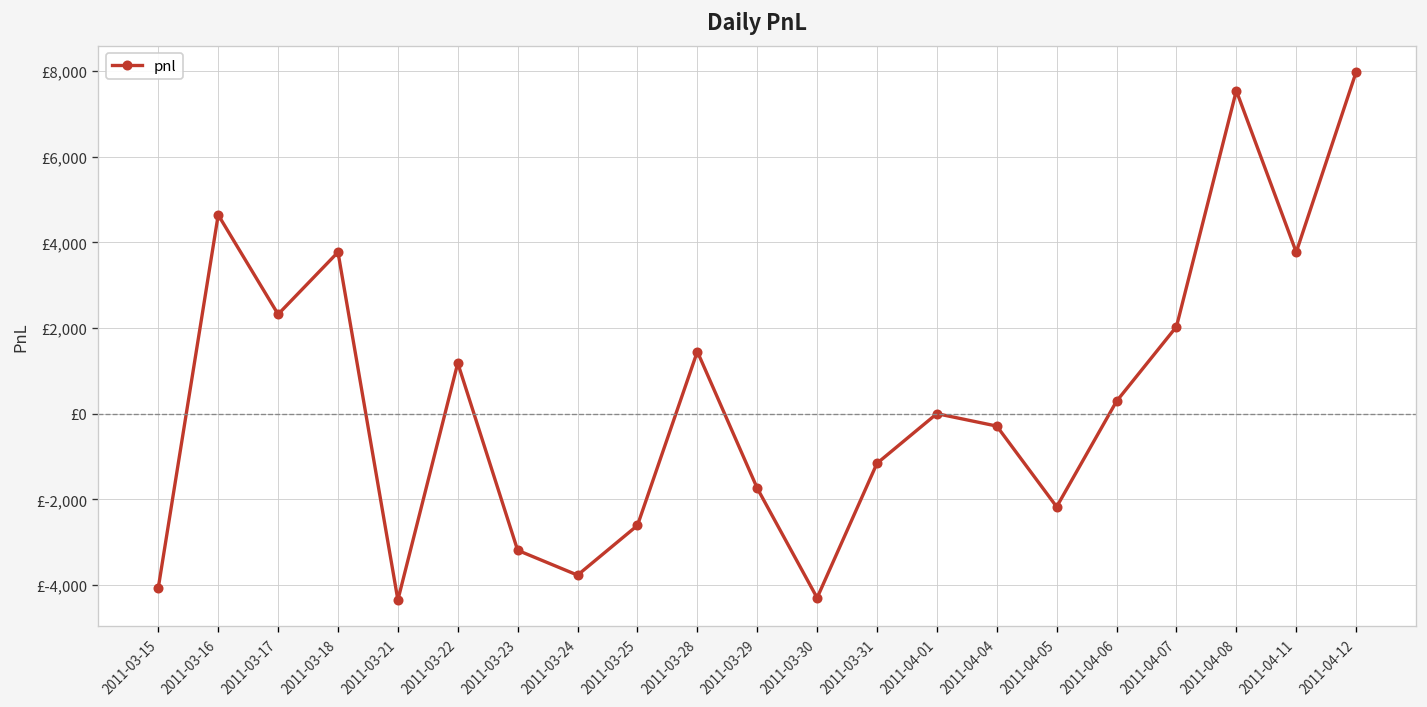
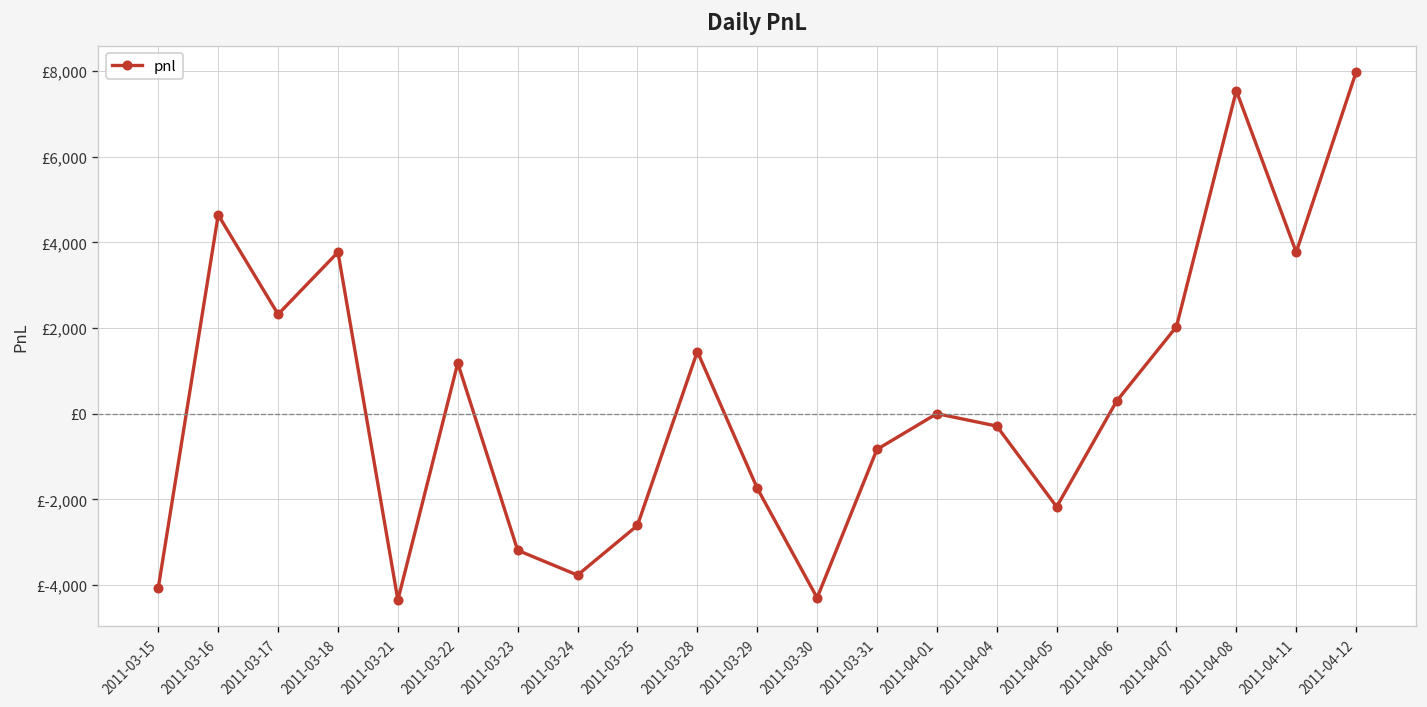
2011-03-31: £-1,200 -> £-800
